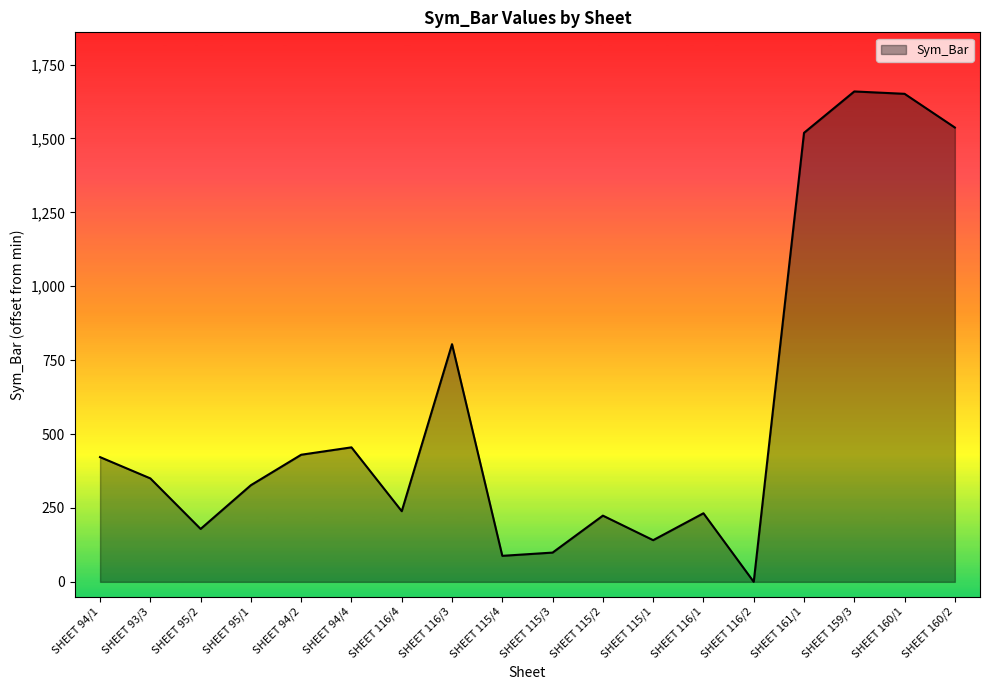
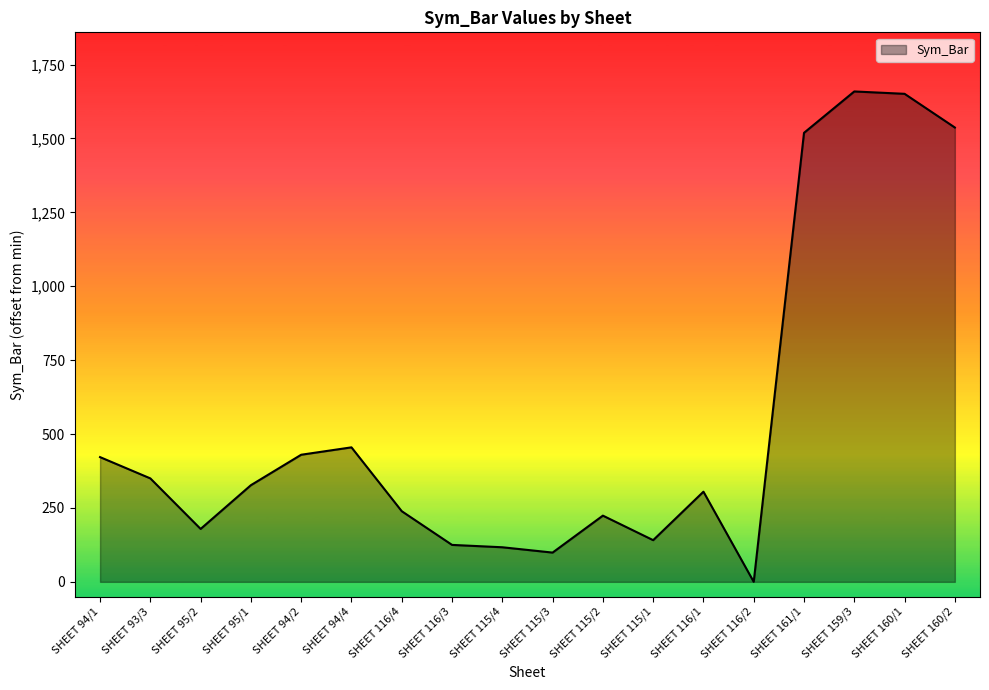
SHEET 116/3: 800 -> 130
SHEET 115/4: 90 -> 120
SHEET 116/1: 230 -> 310
